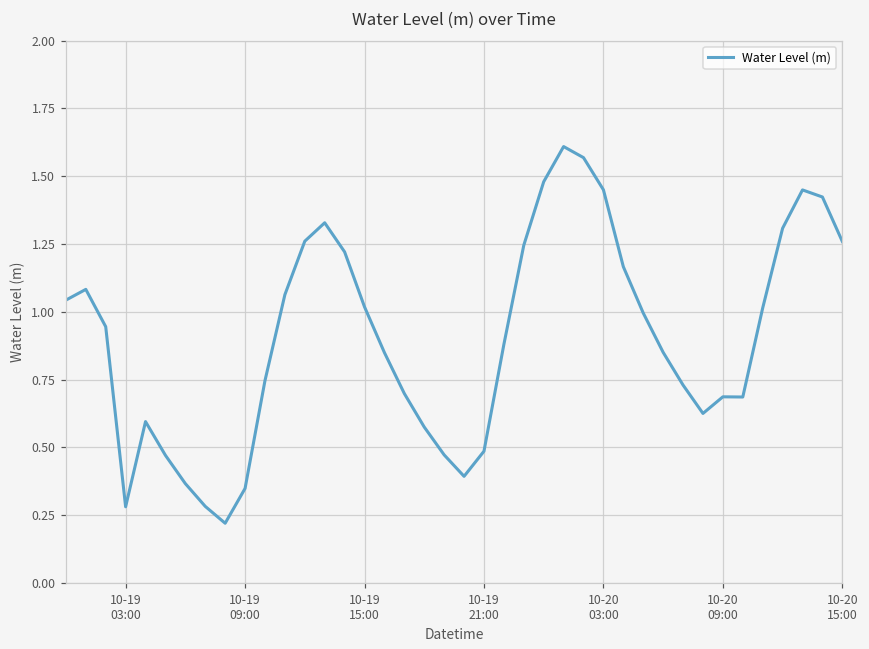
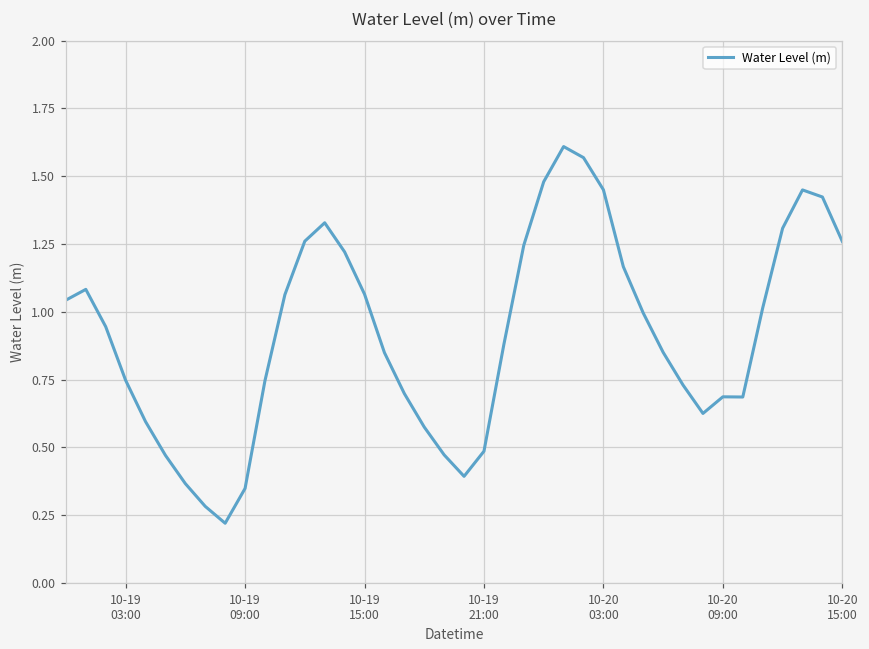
10-19 03:00: 0.28 -> 0.75
10-19 15:00: 1.02 -> 1.07
